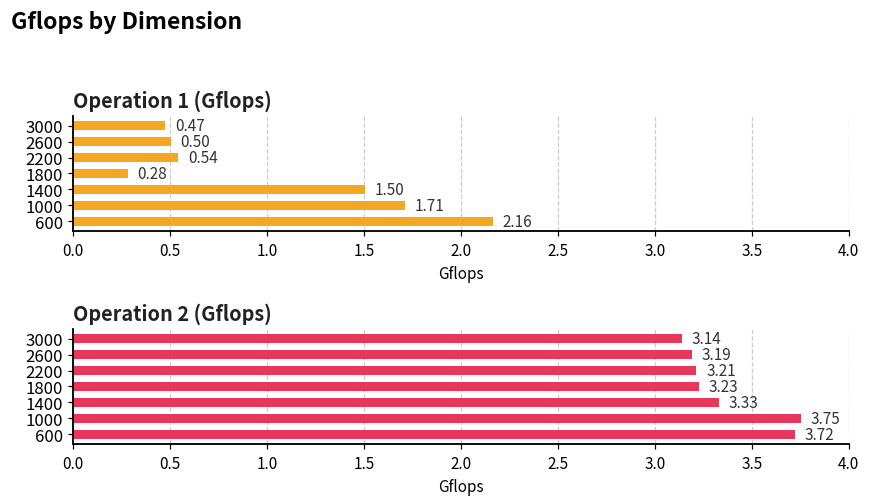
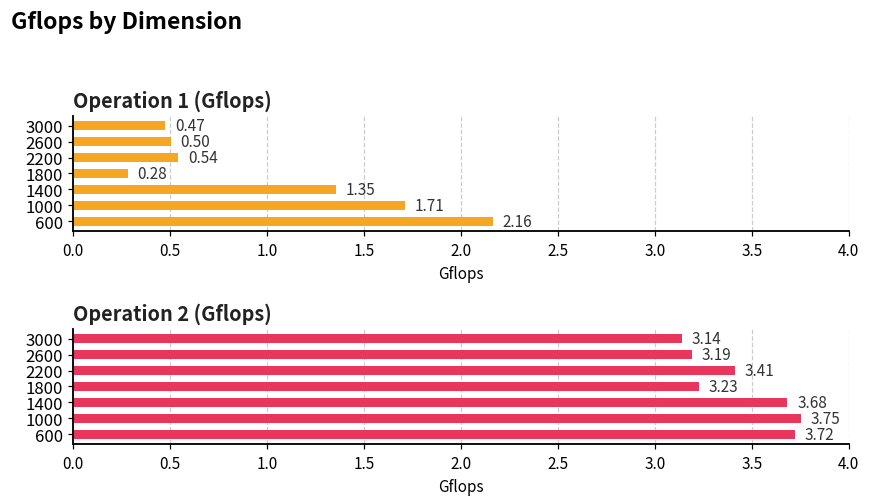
Operation 1 (Gflops), 1400: 1.50 -> 1.35
Operation 2 (Gflops), 2200: 3.21 -> 3.41
Operation 2 (Gflops), 1400: 3.33 -> 3.68
